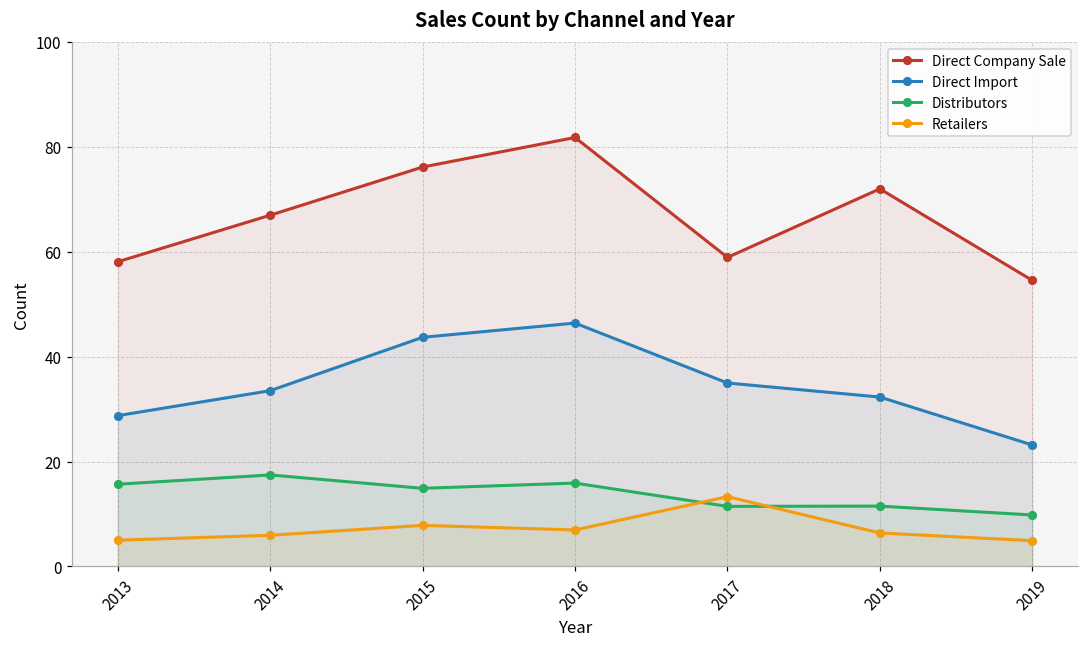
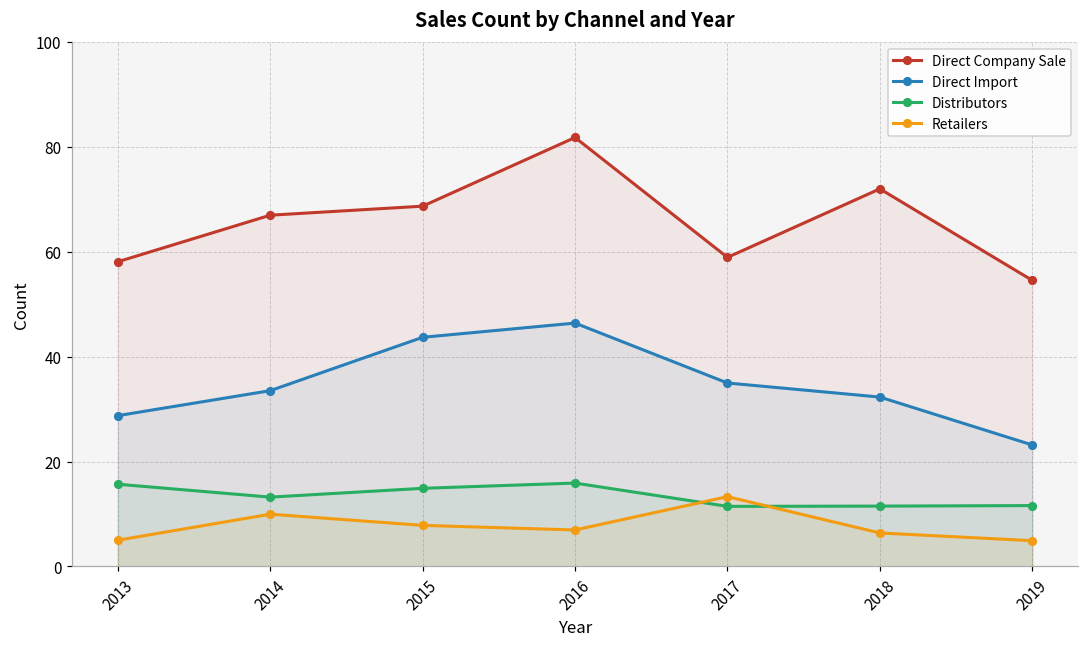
Distributors, 2014: 17 -> 13
Retailers, 2014: 6 -> 10
Direct Company Sale, 2015: 76 -> 69
Distributors, 2019: 10 -> 12
